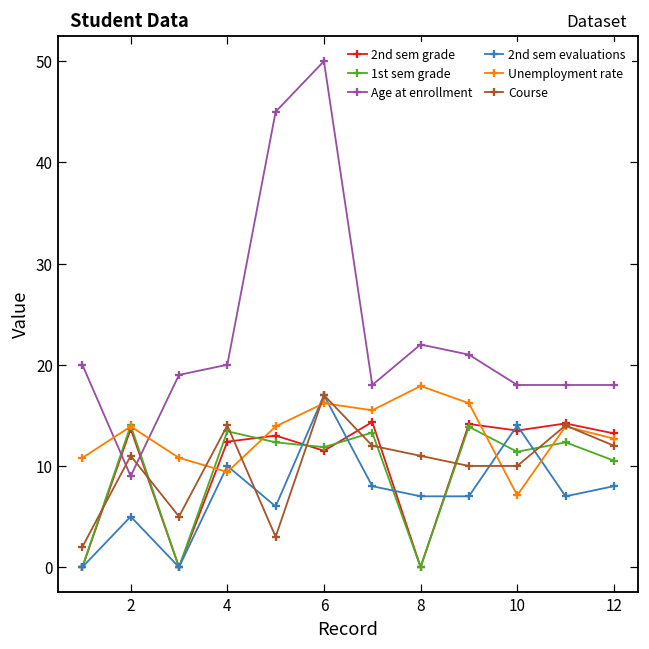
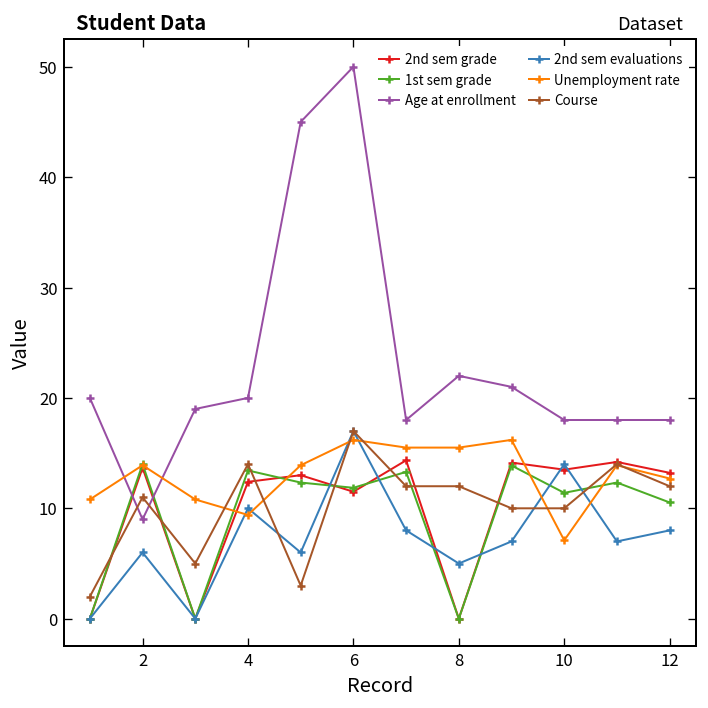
2nd sem evaluations, 2: 5 -> 6
2nd sem evaluations, 8: 7 -> 5
Unemployment rate, 8: 18 -> 16
Course, 8: 11 -> 12
